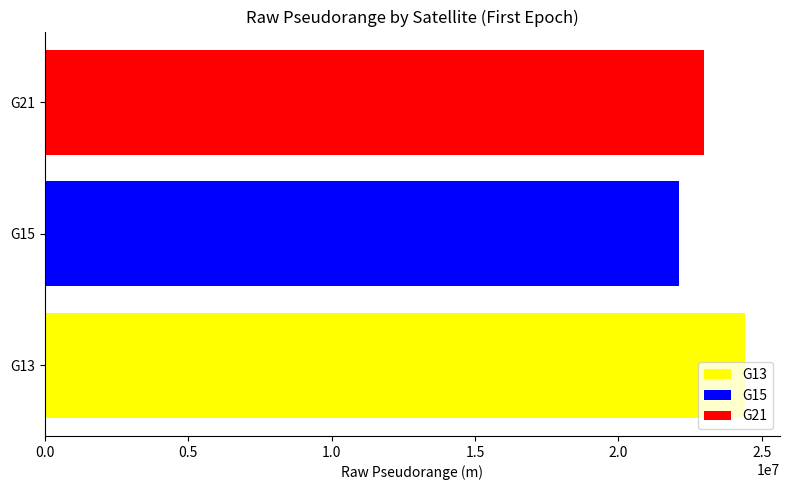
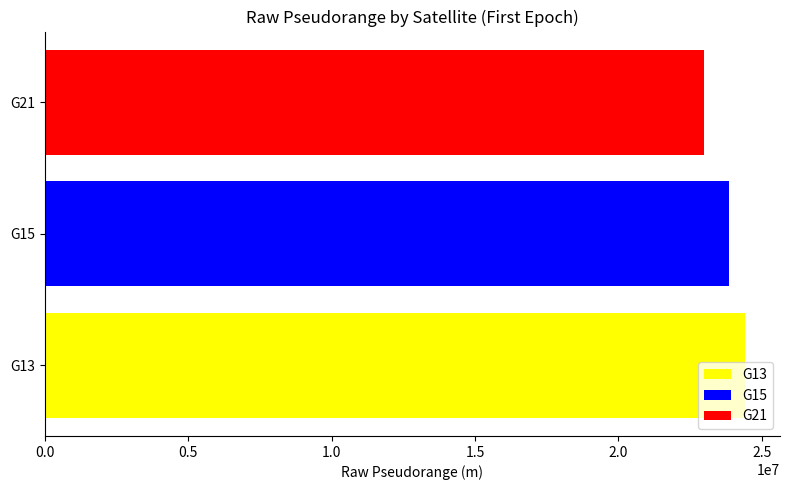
G15: 22100000 -> 23900000
